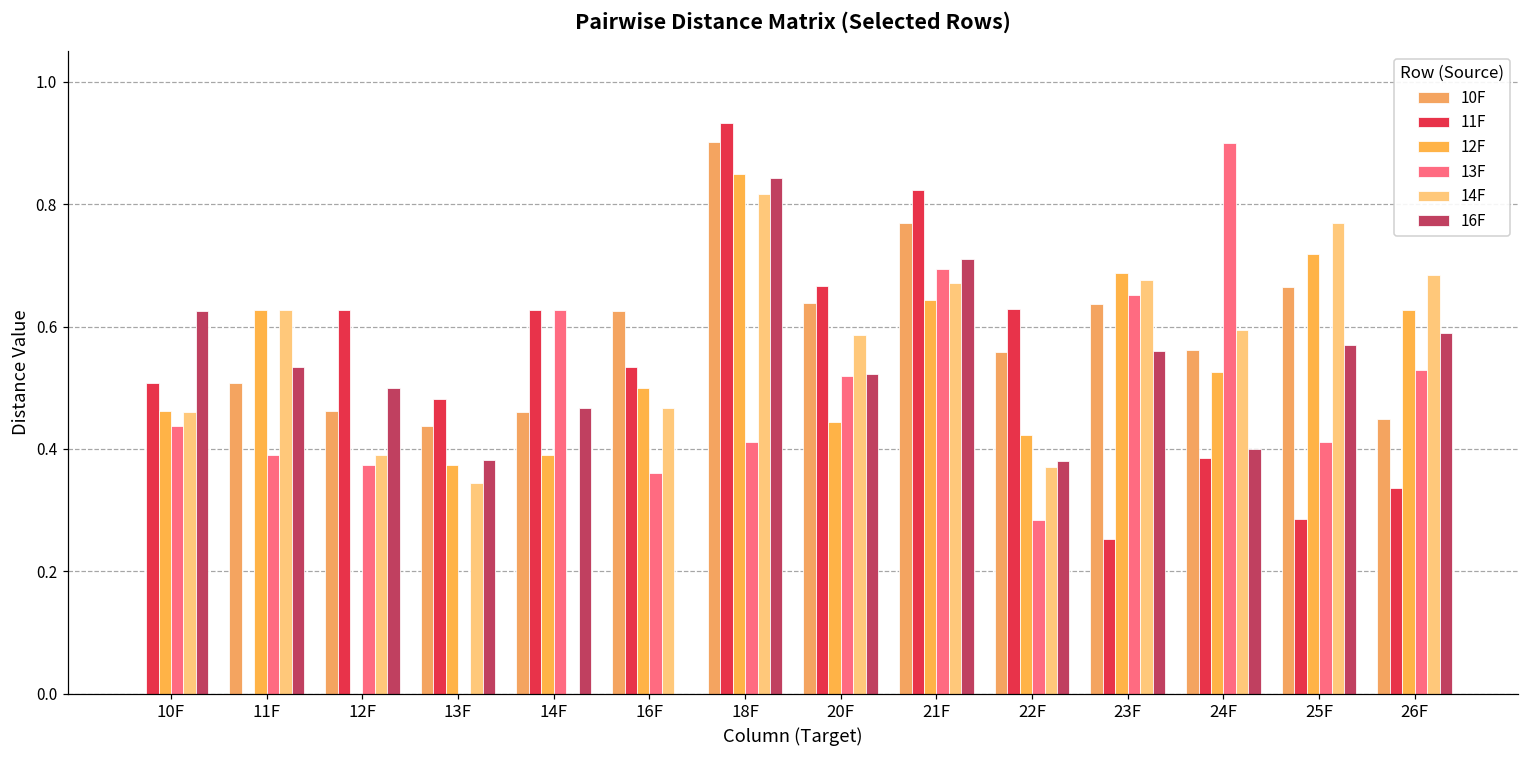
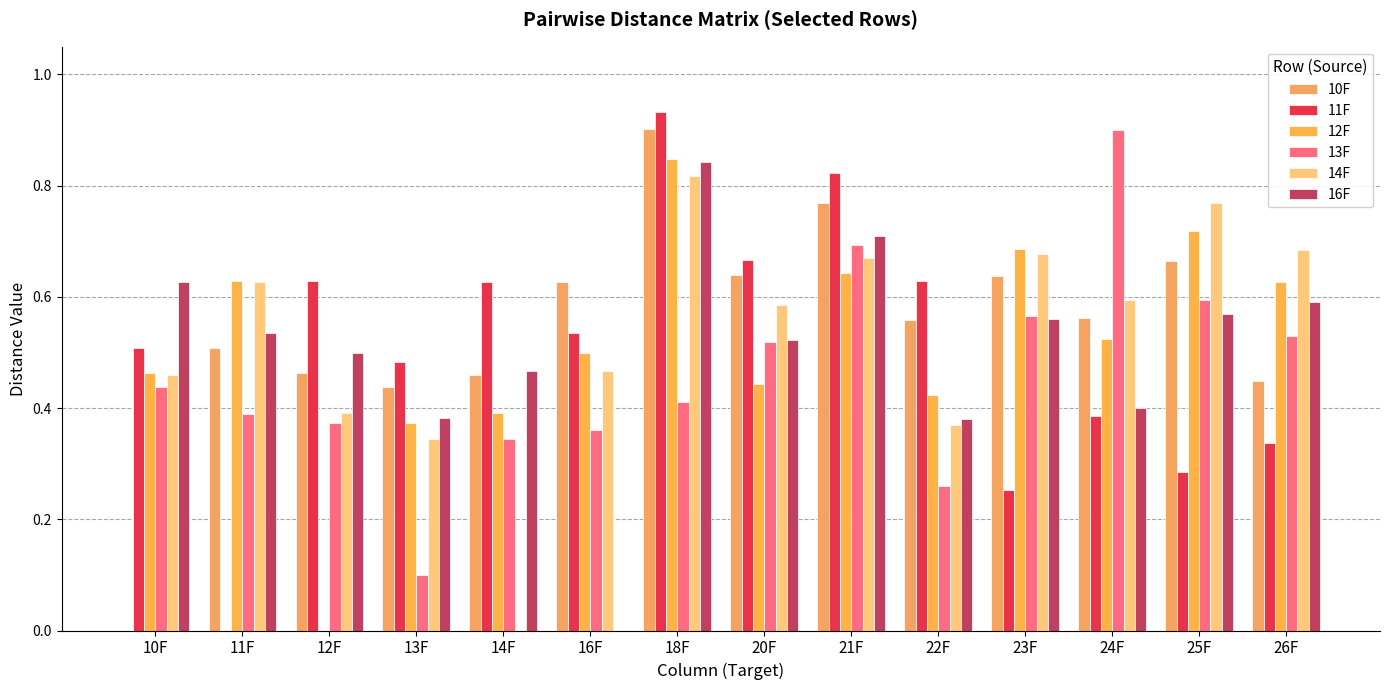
13F, 13F: 0.0 -> 0.1
13F, 14F: 0.63 -> 0.34
13F, 22F: 0.28 -> 0.26
13F, 23F: 0.65 -> 0.57
13F, 25F: 0.41 -> 0.59
